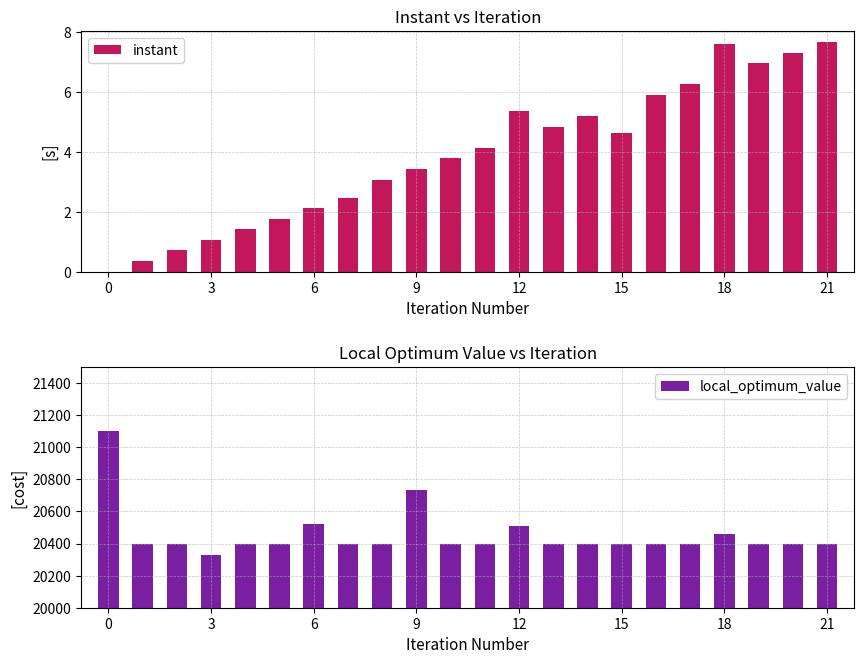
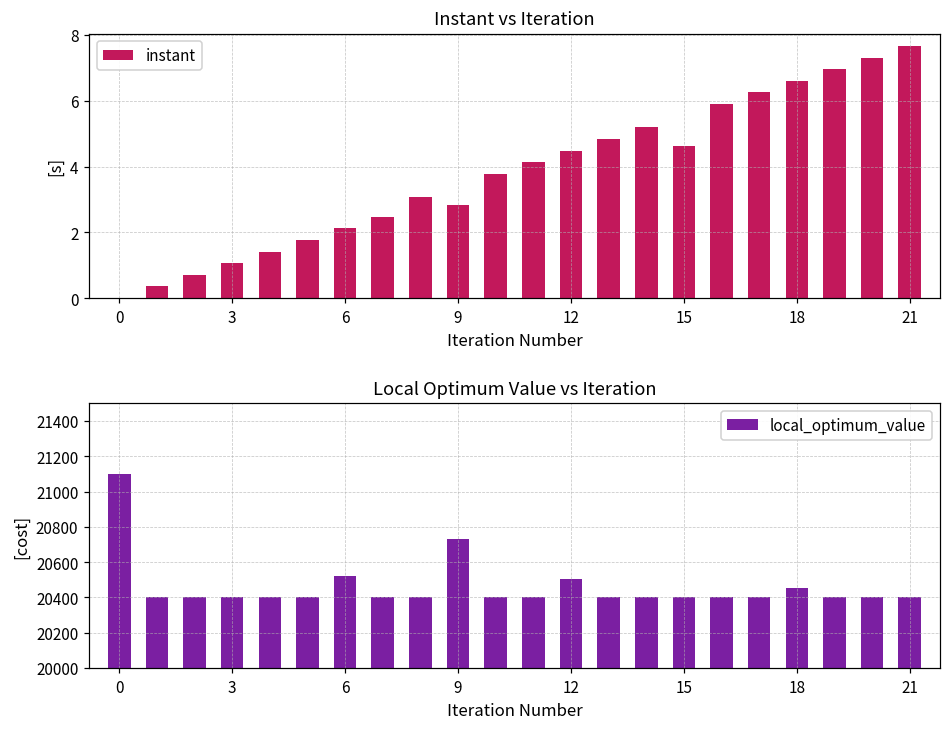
Instant vs Iteration, 9: 3.4 -> 2.8
Instant vs Iteration, 12: 5.4 -> 4.5
Instant vs Iteration, 18: 7.6 -> 6.6
Local Optimum Value vs Iteration, 3: 20330 -> 20400
